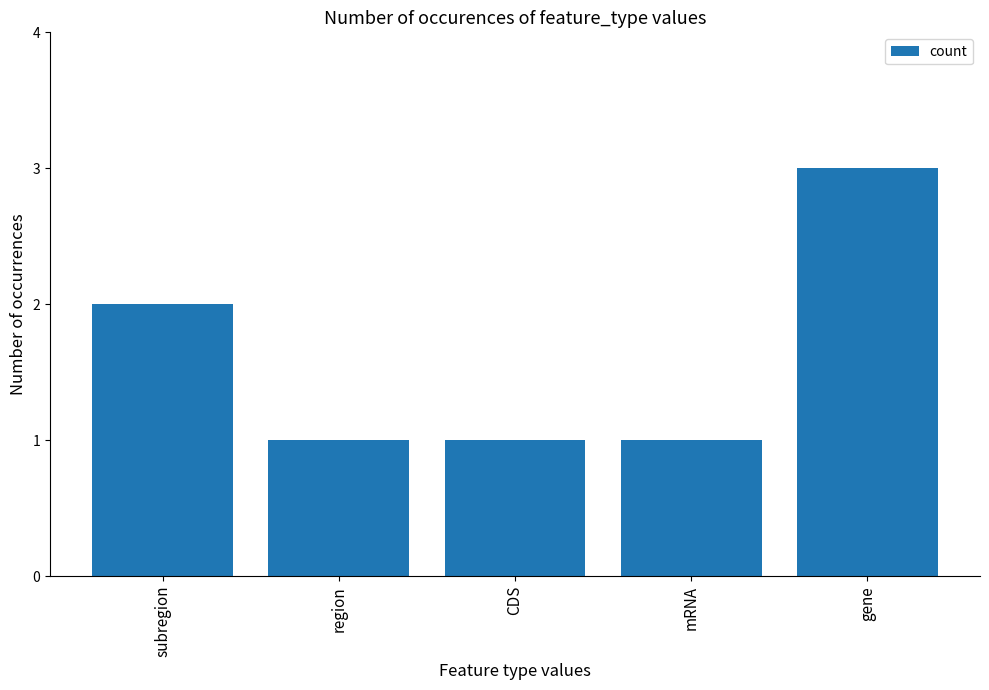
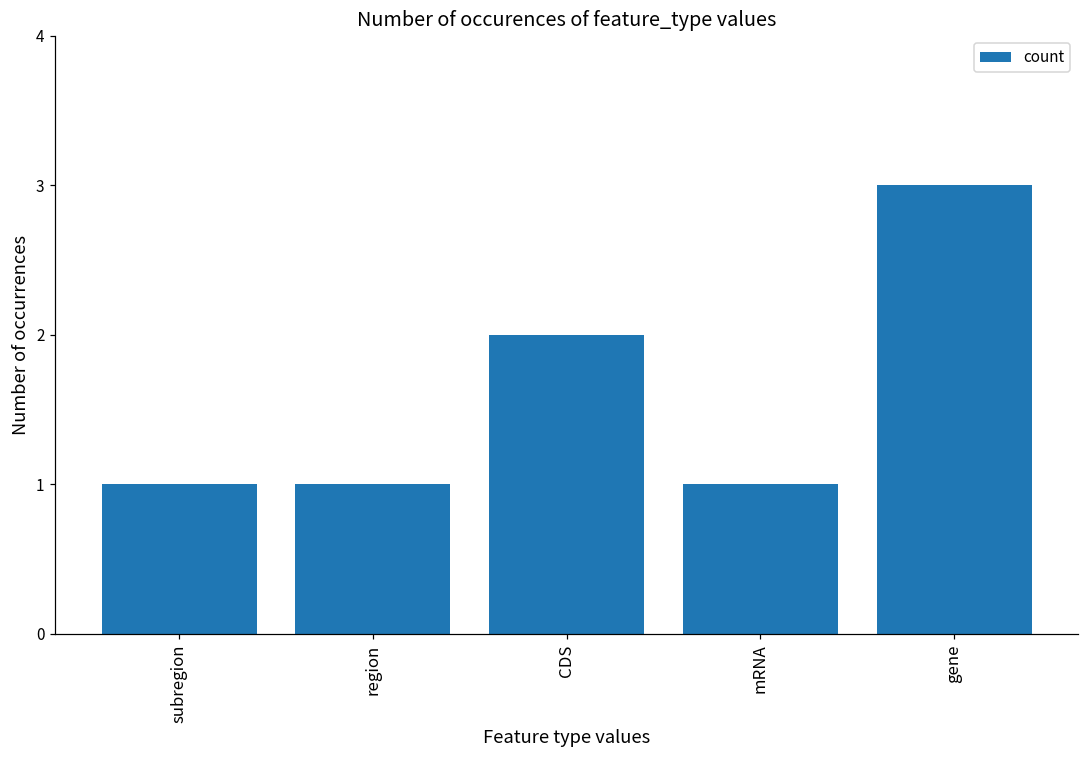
subregion: 2 -> 1
CDS: 1 -> 2
